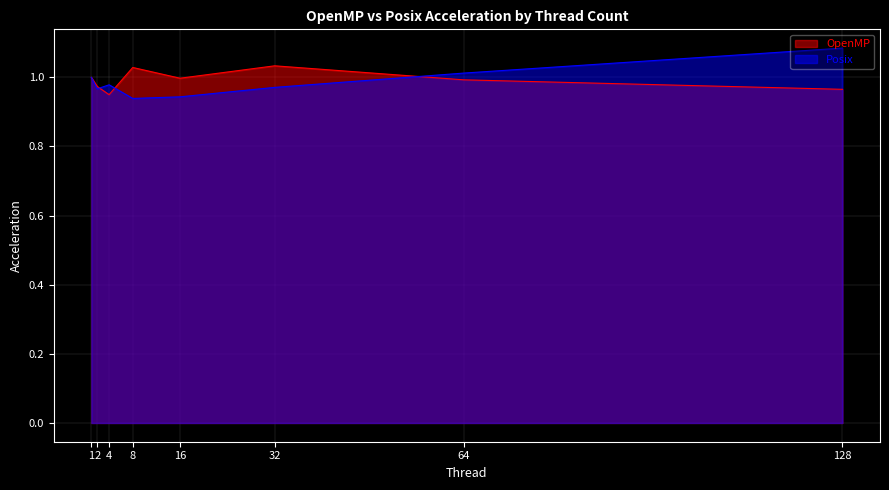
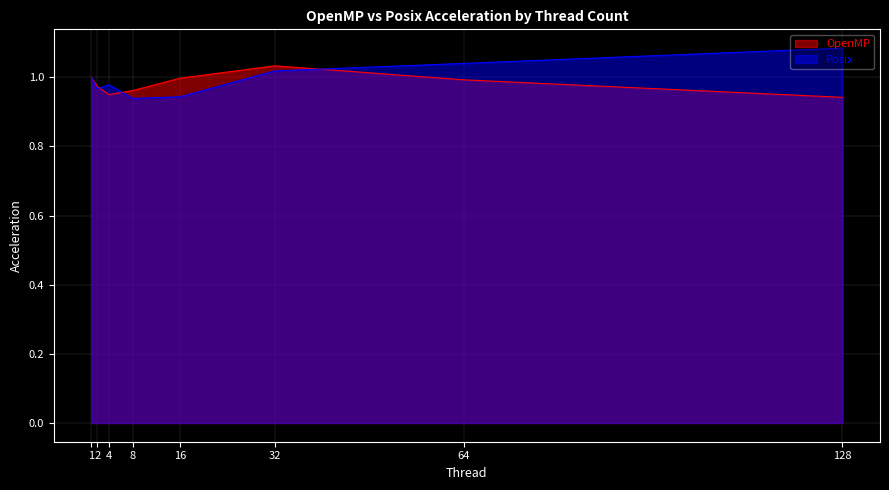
OpenMP, 8: 1.03 -> 0.96
Posix, 32: 0.97 -> 1.02
Posix, 64: 1.01 -> 1.04
OpenMP, 128: 0.97 -> 0.94
